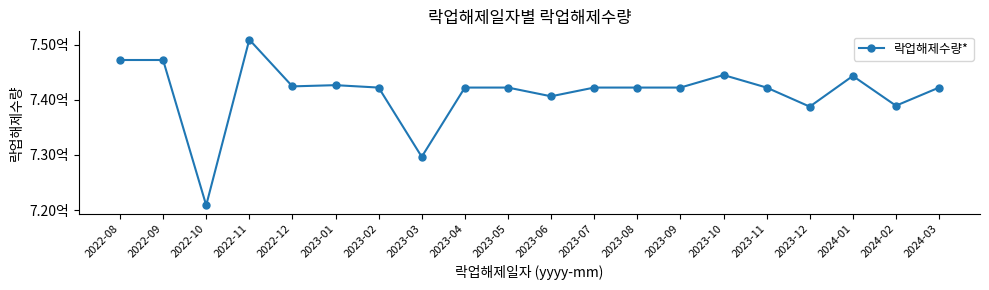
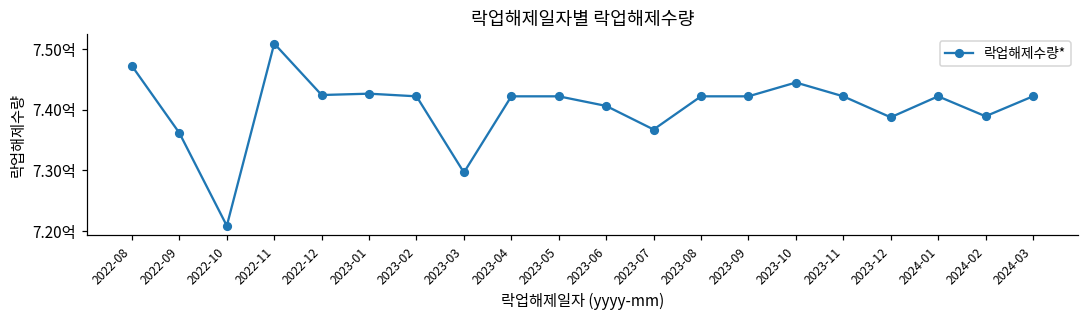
2022-09: 7.47억 -> 7.36억
2023-07: 7.42억 -> 7.37억
2024-01: 7.44억 -> 7.42억
